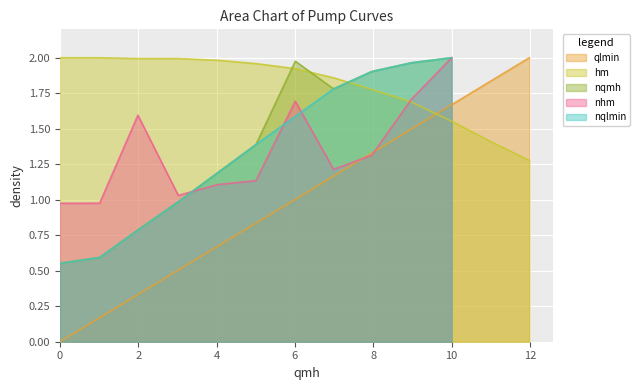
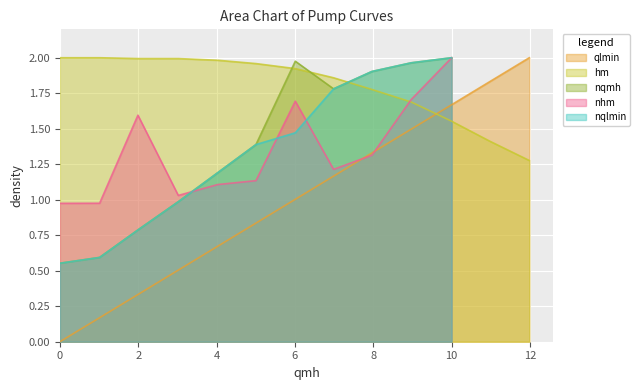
nqlmin, 6: 1.59 -> 1.47
